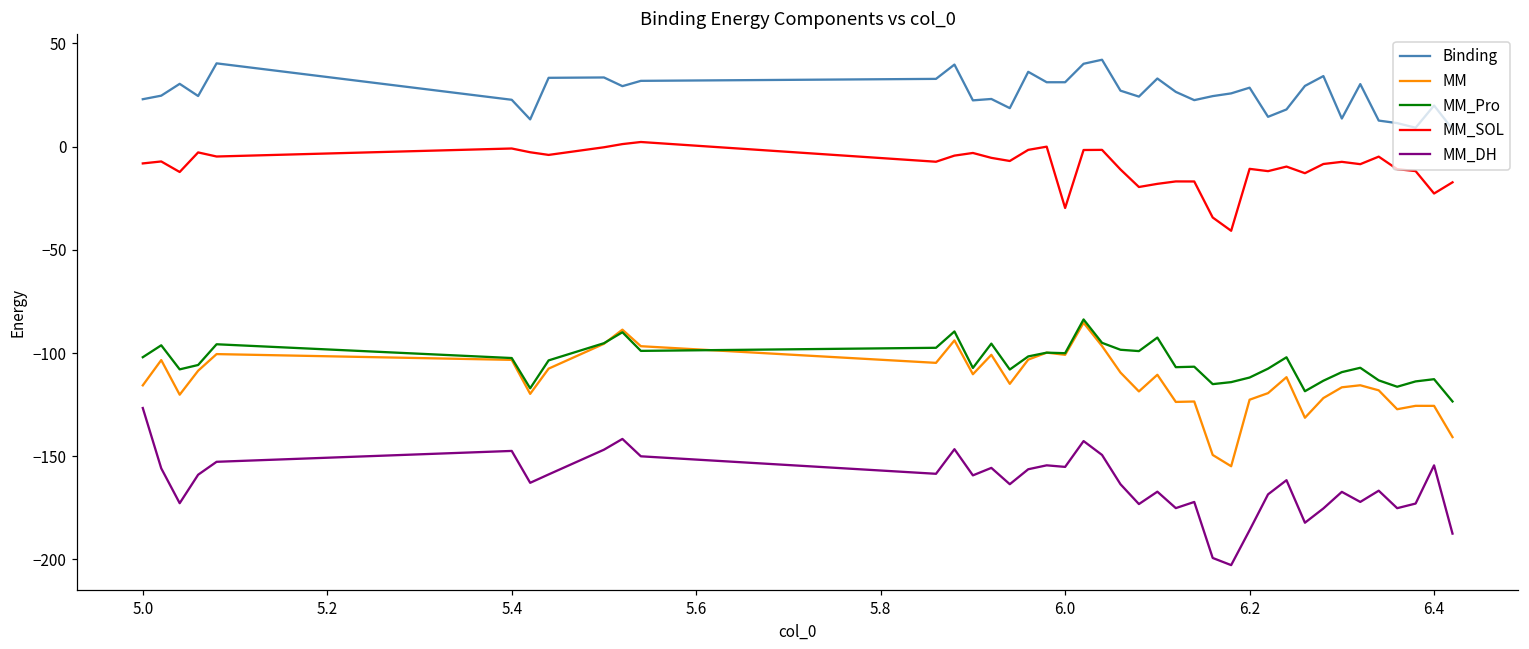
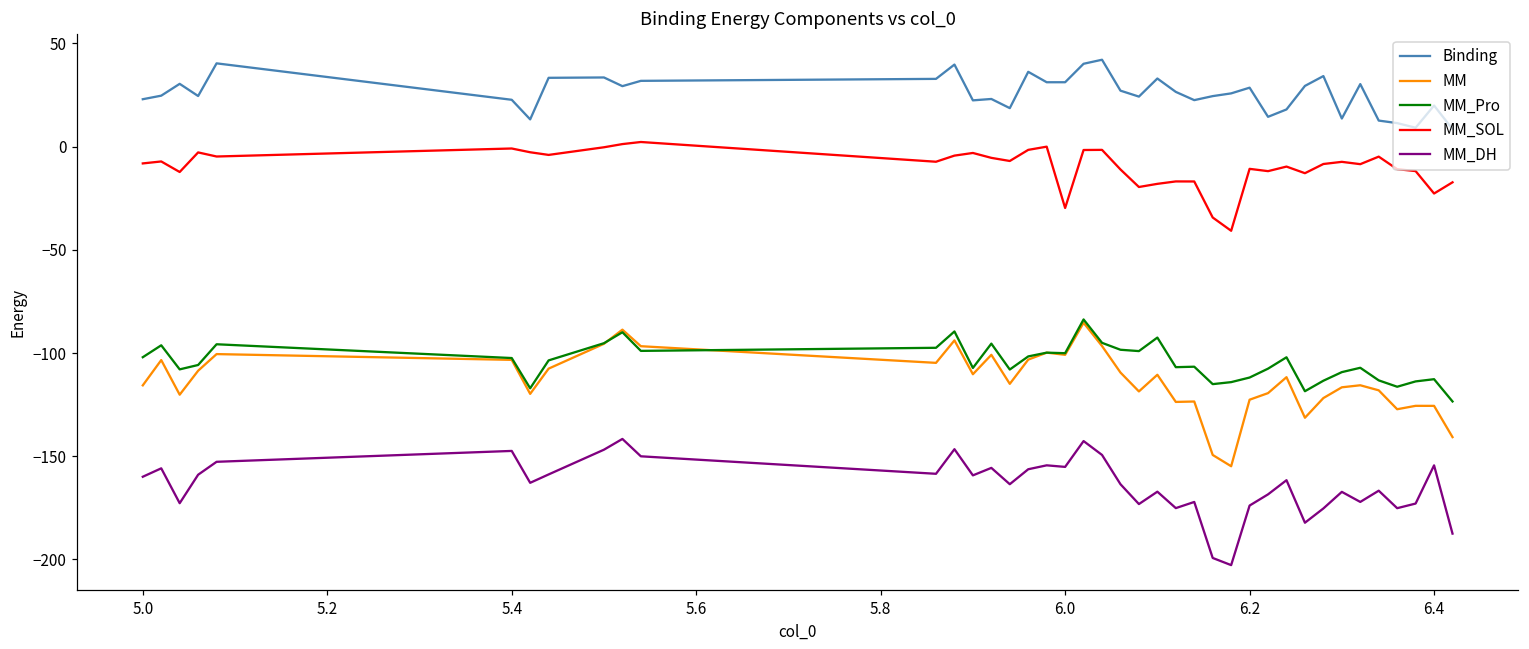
MM_DH, 5.0: -127 -> -160
MM_DH, 6.2: -186 -> -174
